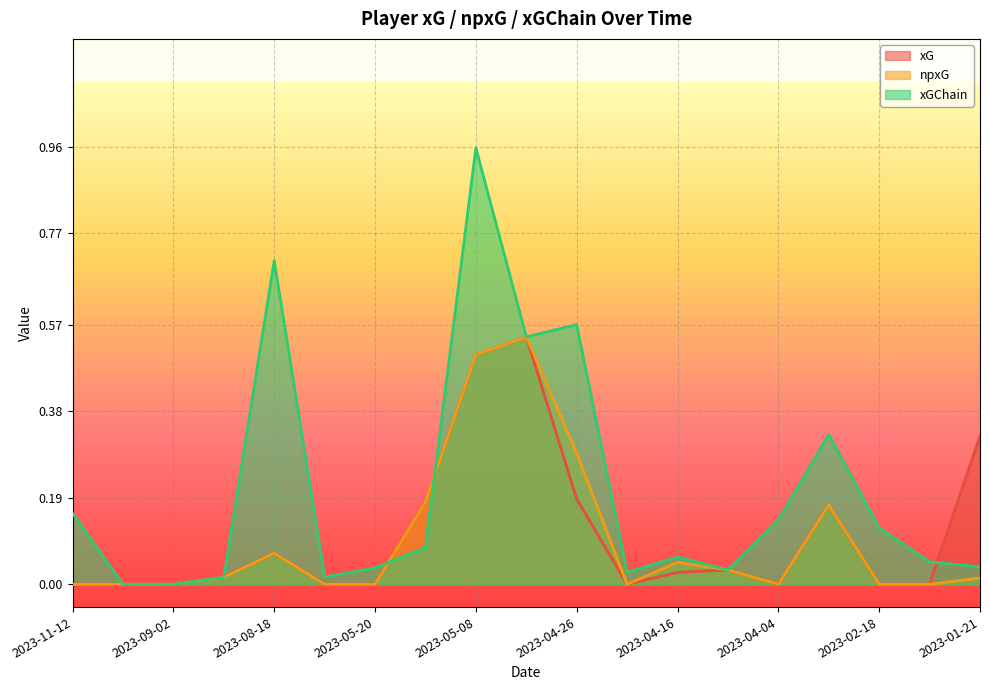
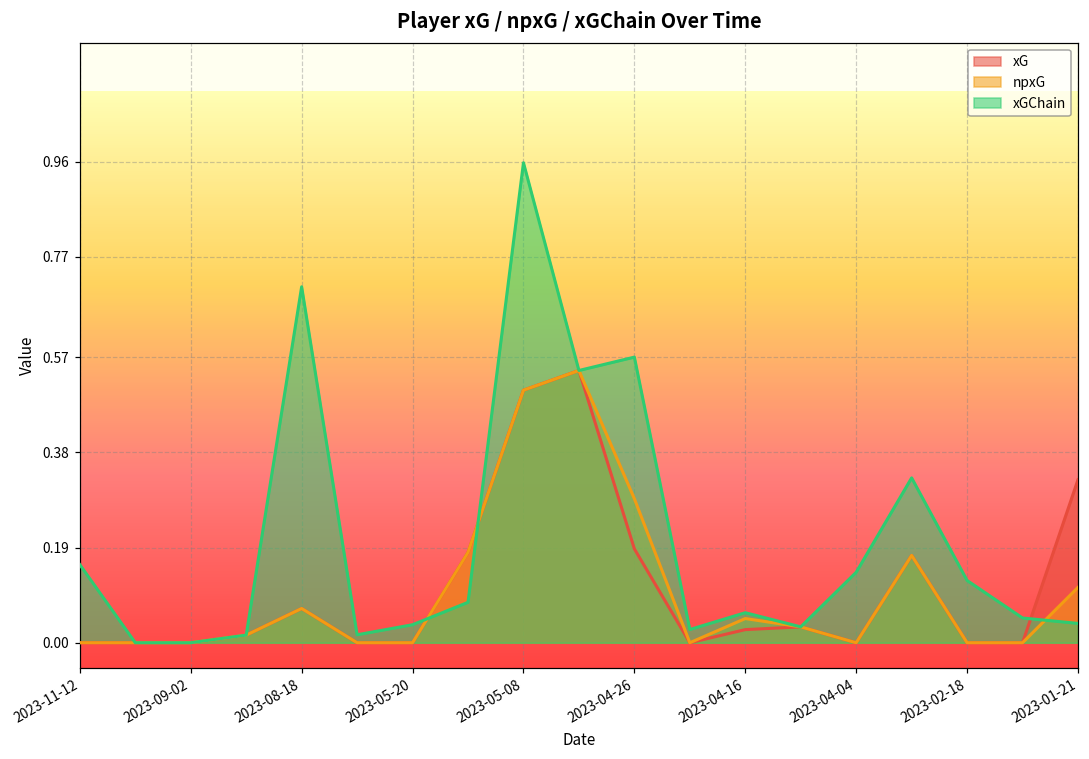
npxG, 2023-01-21: 0.01 -> 0.11
